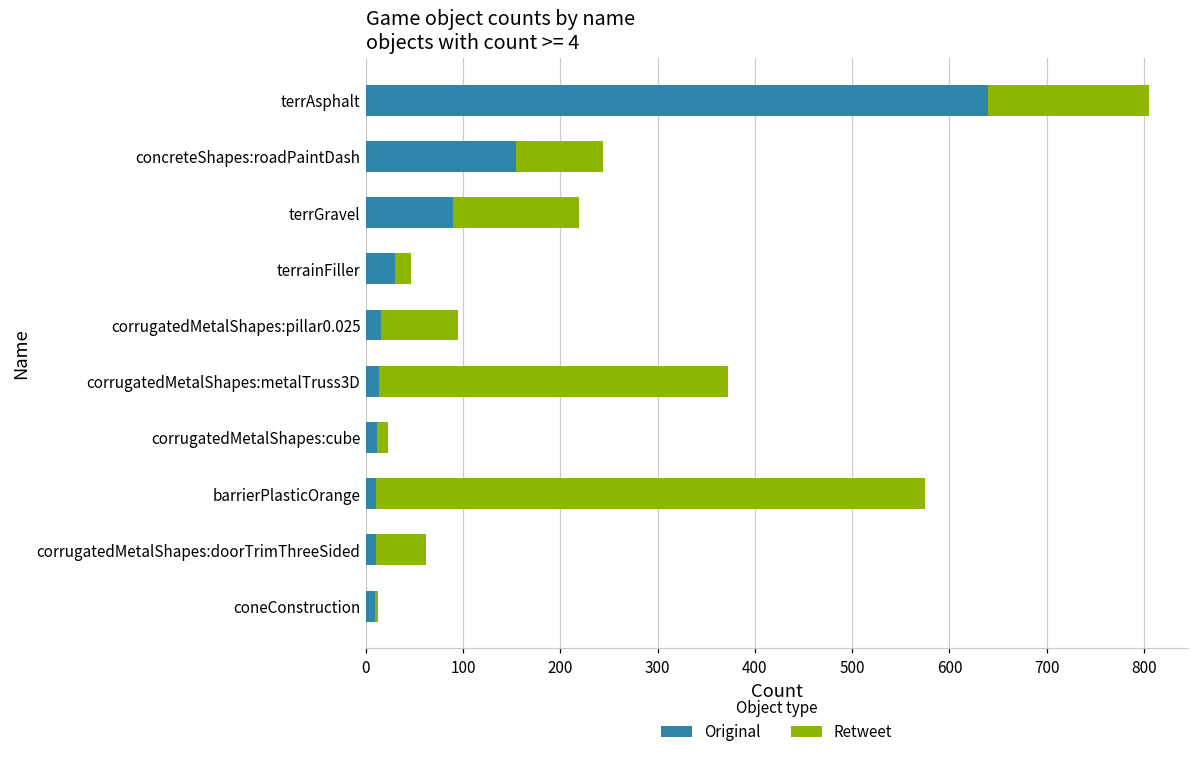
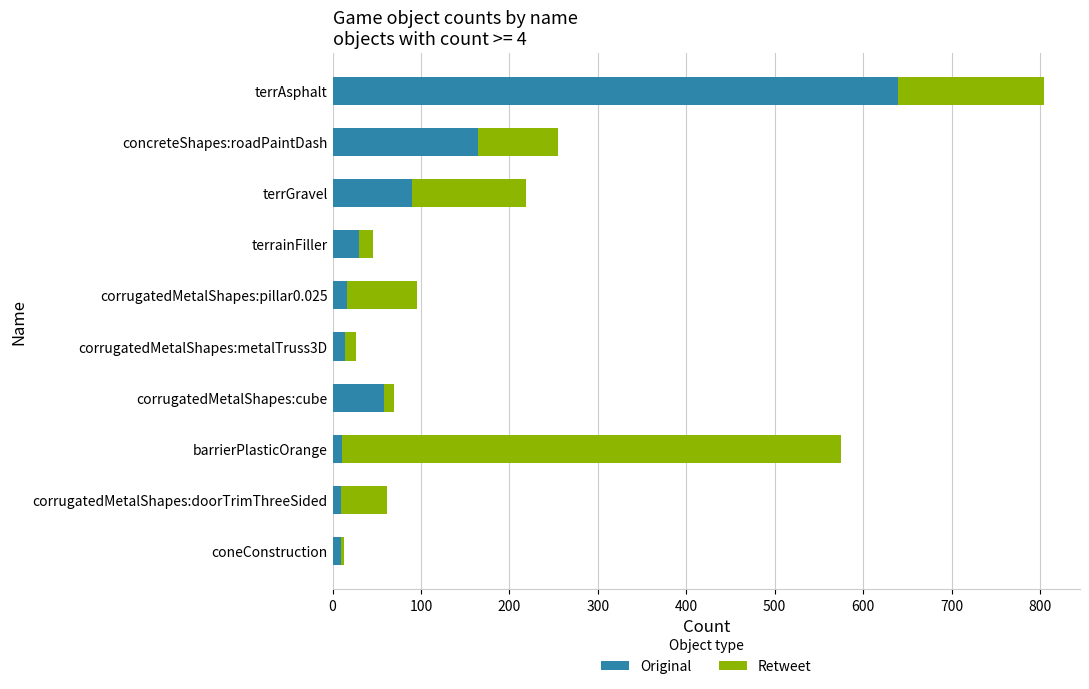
Original, concreteShapes:roadPaintDash: 150 -> 170
Retweet, corrugatedMetalShapes:metalTruss3D: 360 -> 10
Original, corrugatedMetalShapes:cube: 10 -> 60
